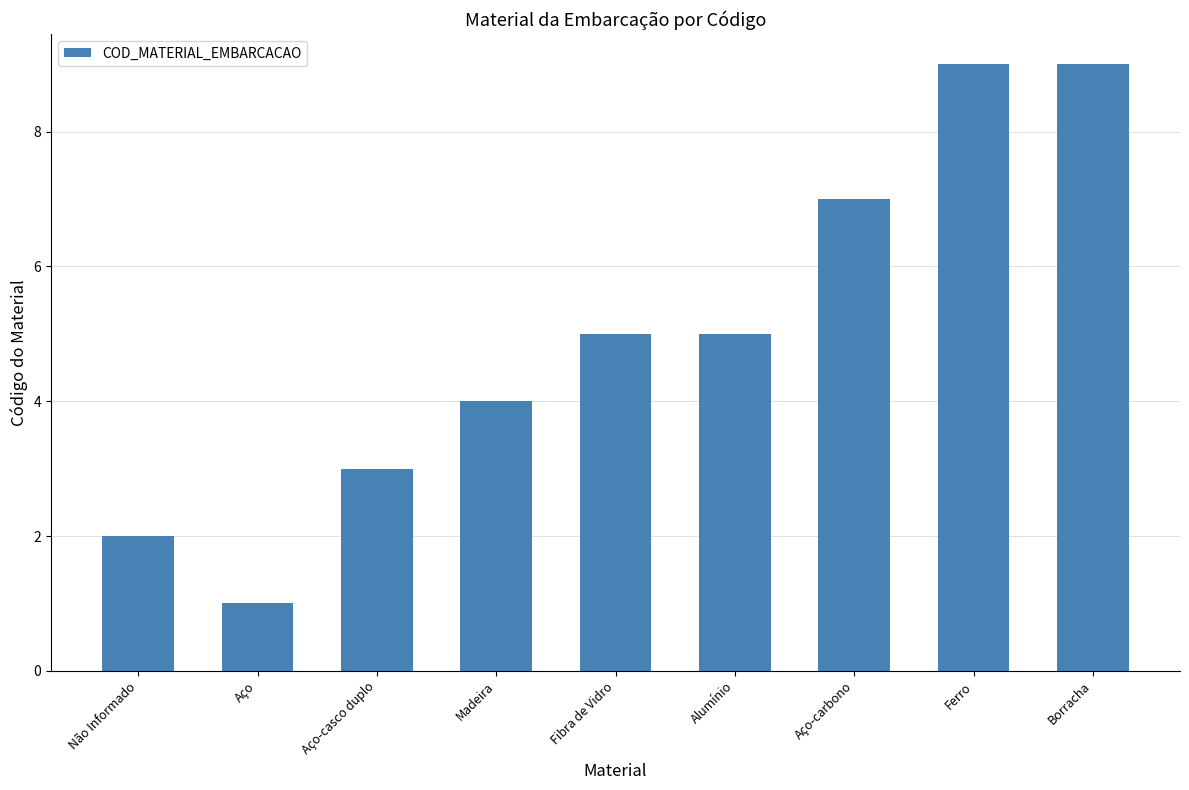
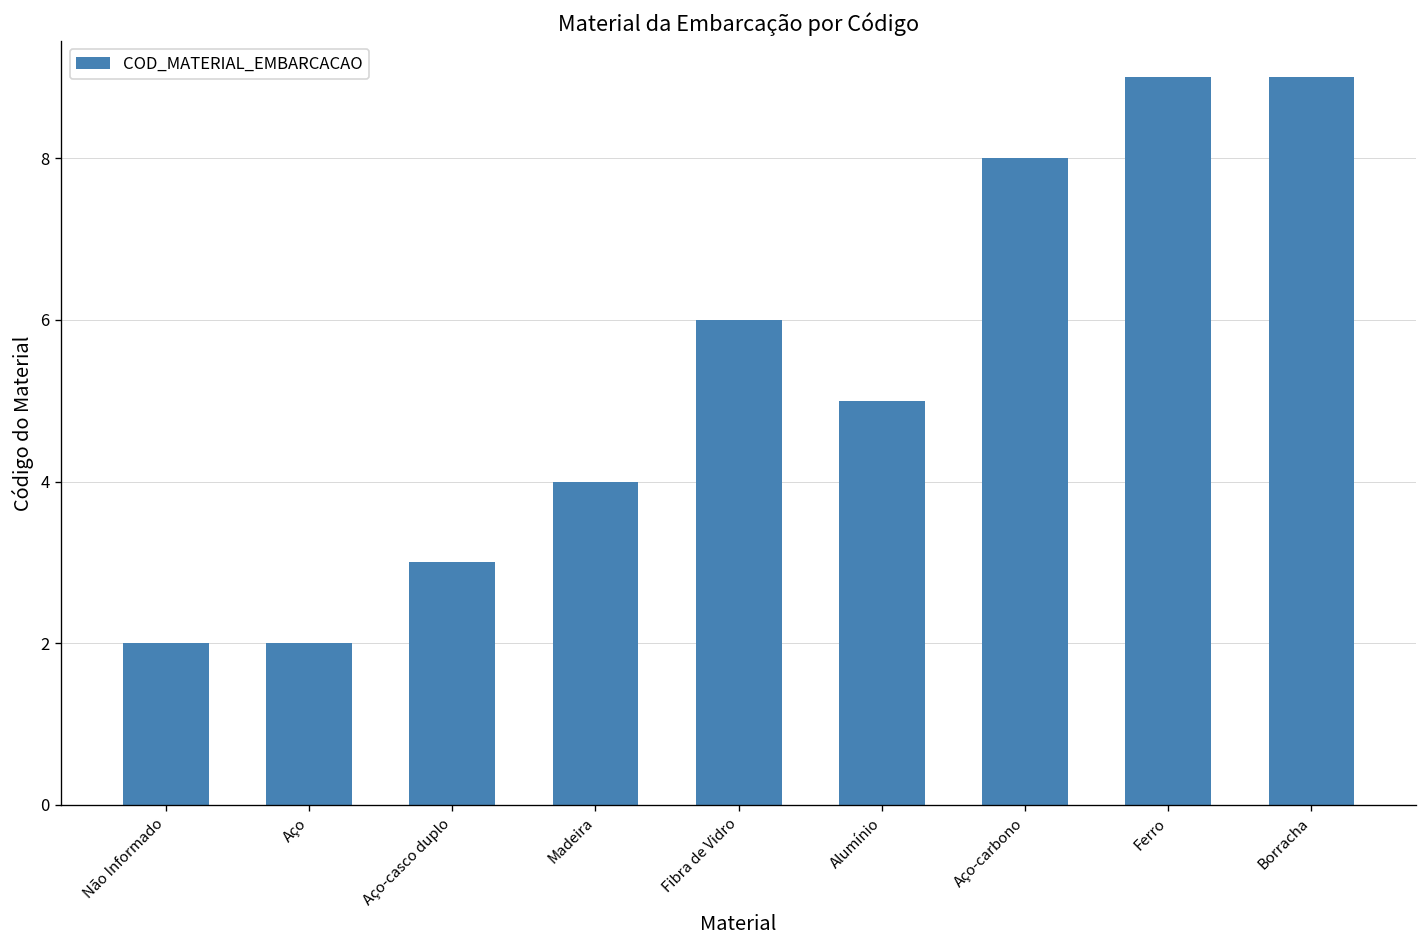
Aço: 1 -> 2
Fibra de Vidro: 5 -> 6
Aço-carbono: 7 -> 8
